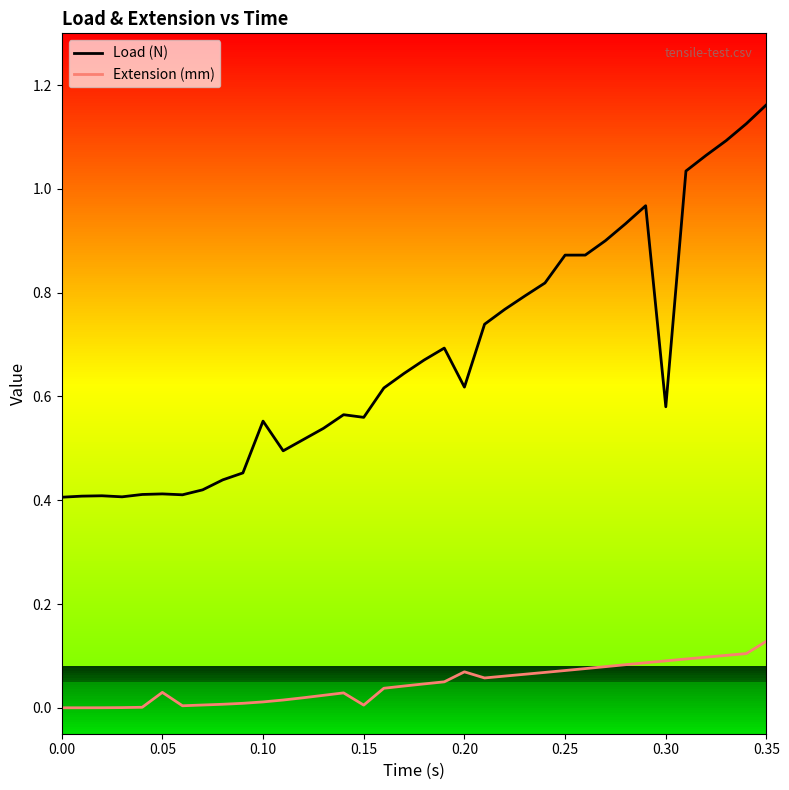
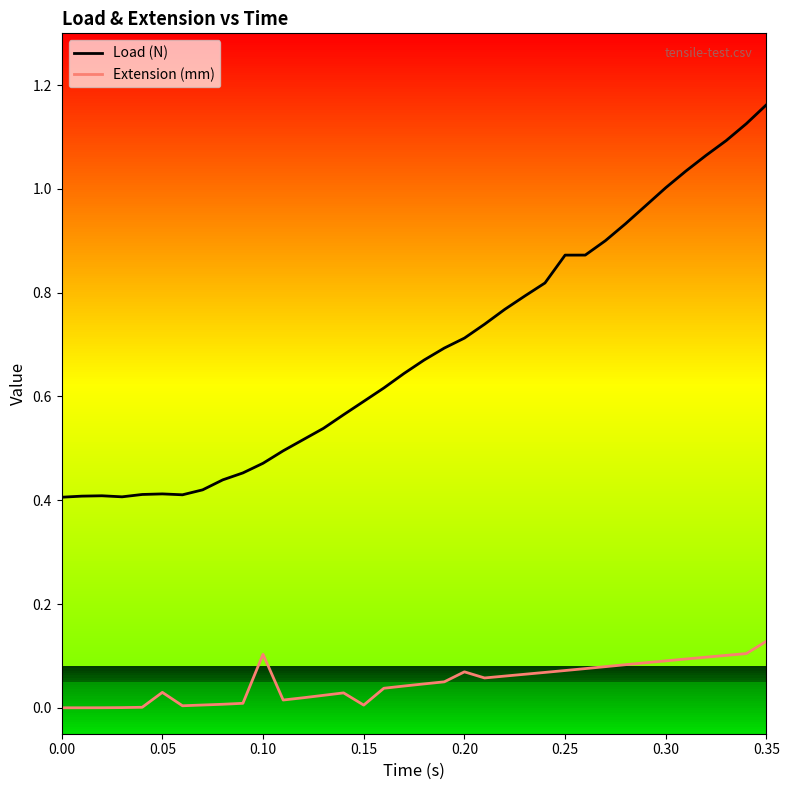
Load (N), 0.10: 0.55 -> 0.47
Extension (mm), 0.10: 0.01 -> 0.10
Load (N), 0.15: 0.56 -> 0.59
Load (N), 0.20: 0.62 -> 0.71
Load (N), 0.30: 0.58 -> 1.00
